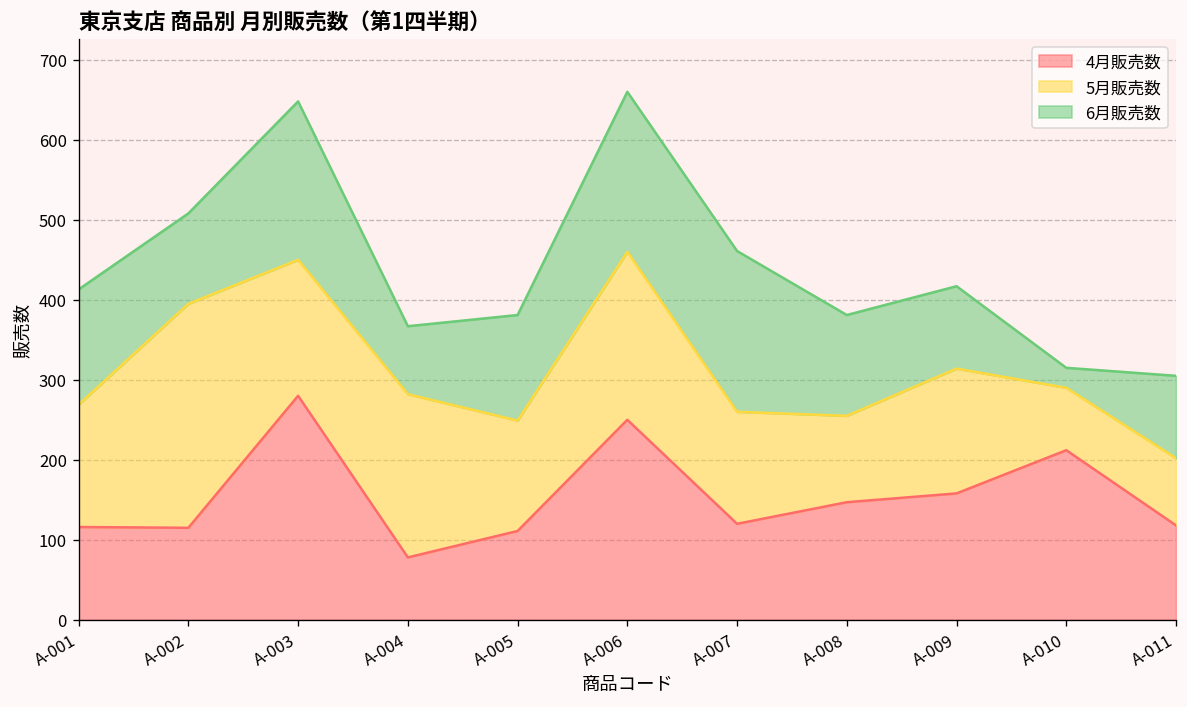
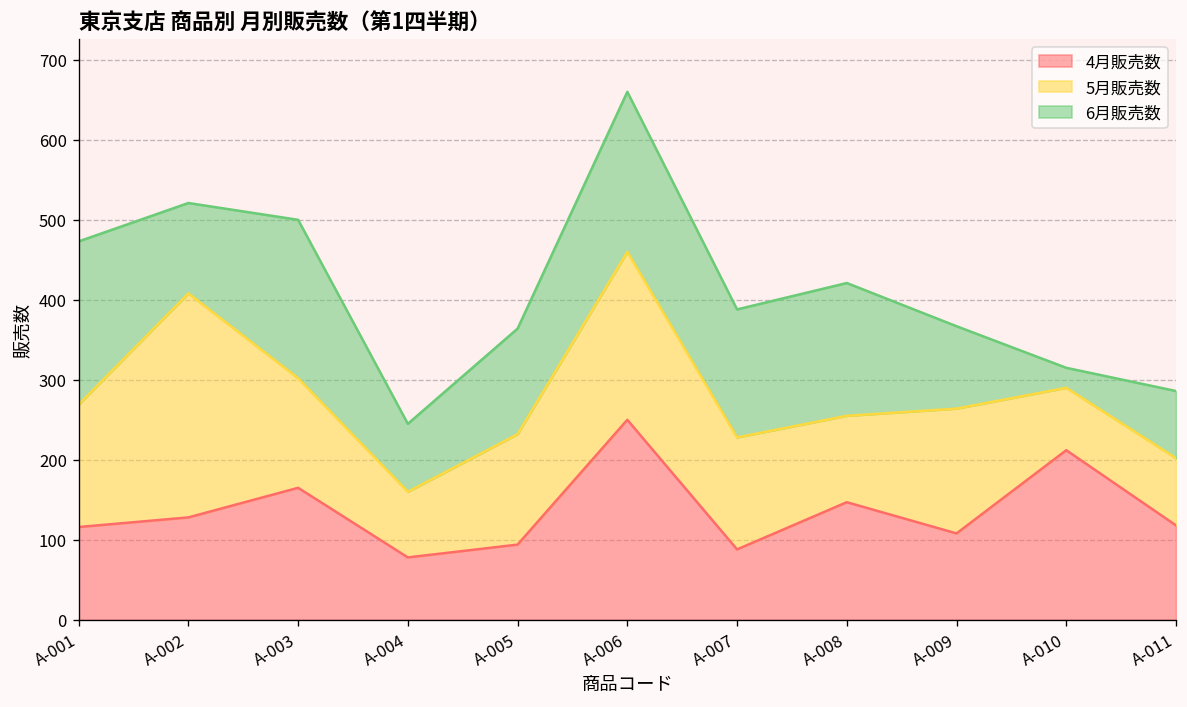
6月販売数, A-001: 140 -> 200
4月販売数, A-002: 120 -> 130
4月販売数, A-003: 280 -> 170
5月販売数, A-003: 170 -> 140
5月販売数, A-004: 200 -> 80
4月販売数, A-005: 110 -> 90
4月販売数, A-007: 120 -> 90
6月販売数, A-007: 200 -> 160
6月販売数, A-008: 130 -> 170
4月販売数, A-009: 160 -> 110
6月販売数, A-011: 100 -> 80
